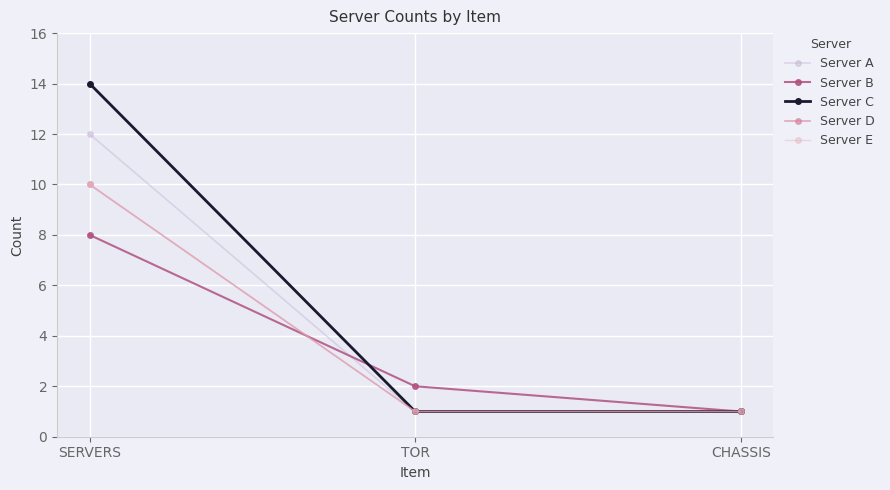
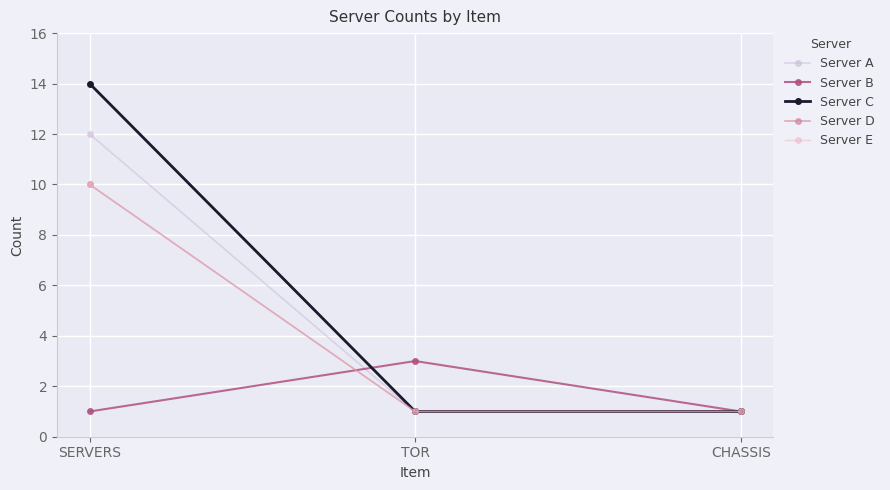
Server B, SERVERS: 8 -> 1
Server B, TOR: 2 -> 3
